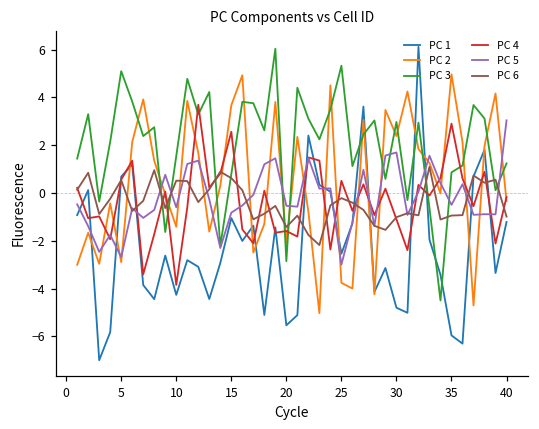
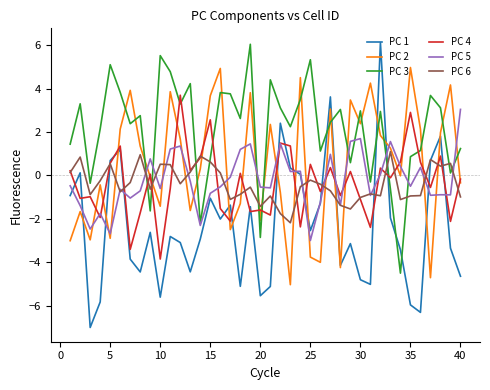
PC 1, 10: -4.3 -> -5.6
PC 3, 10: 1.5 -> 5.5
PC 1, 40: -1.2 -> -4.6
